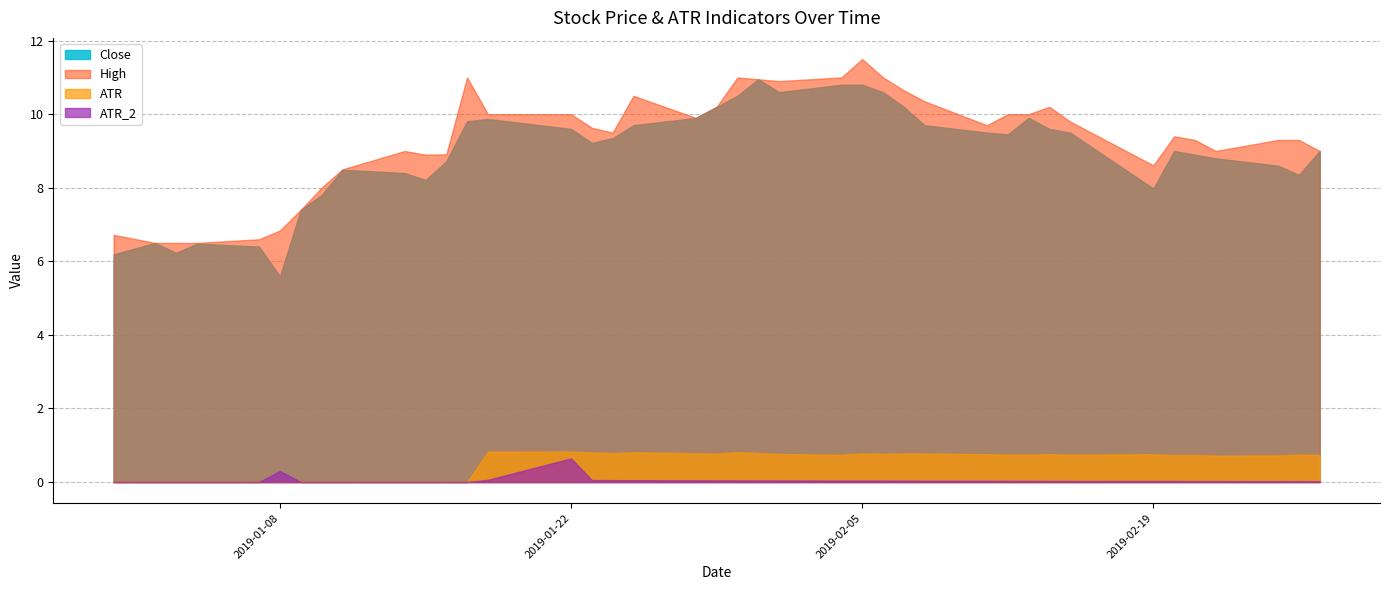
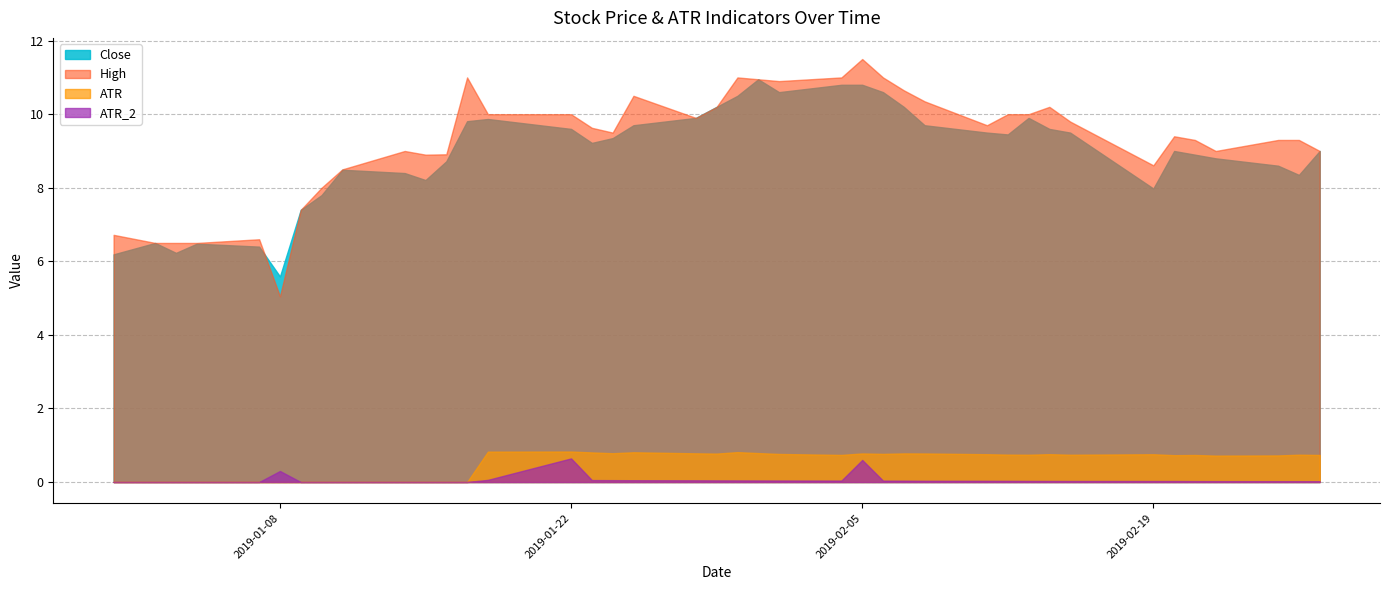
High, 2019-01-08: 6.8 -> 5.1
ATR_2, 2019-02-05: 0.0 -> 0.6
